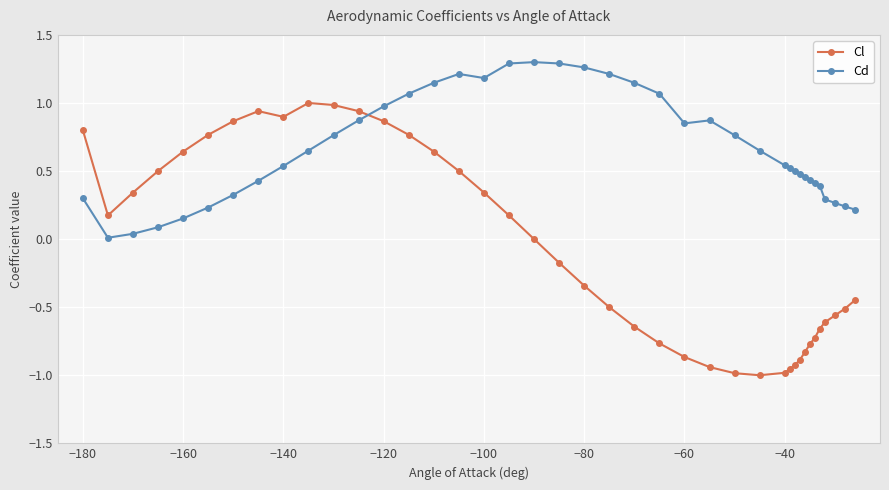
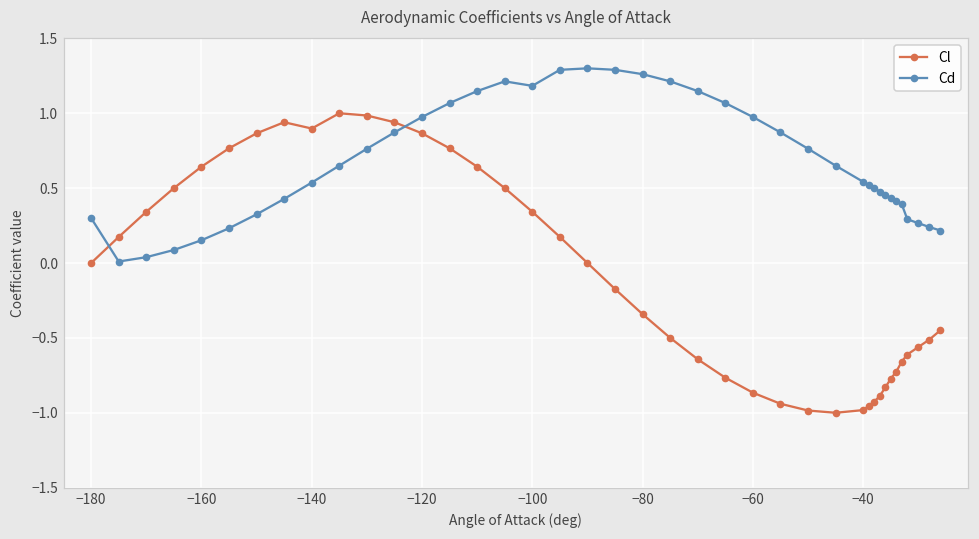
Cl, −180: 0.8 -> 0.0
Cd, −60: 0.85 -> 0.98
